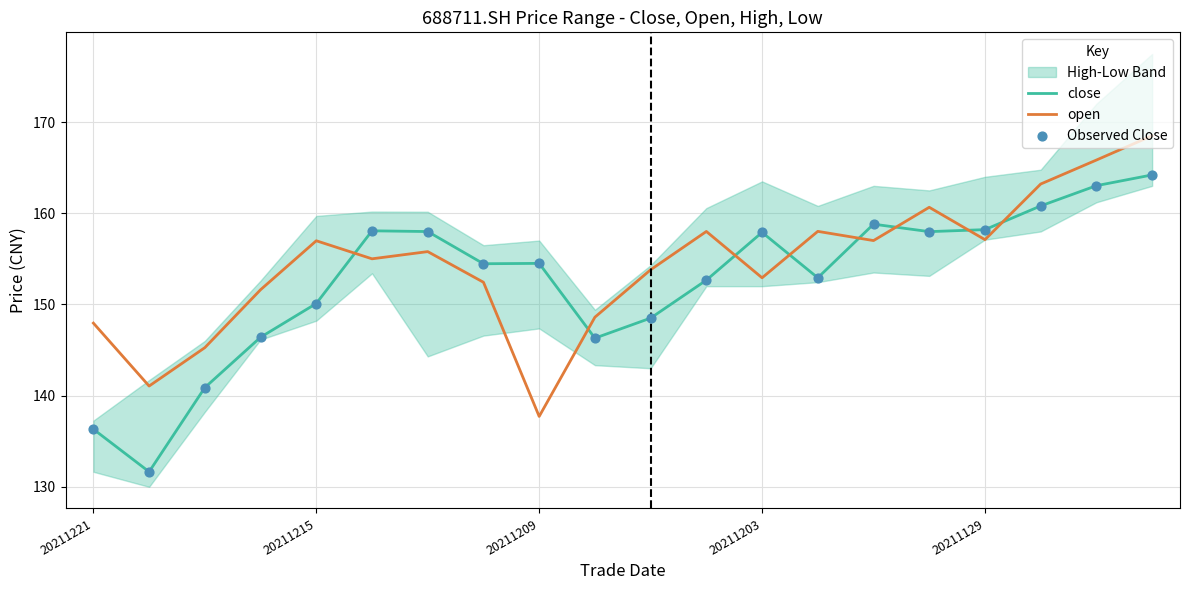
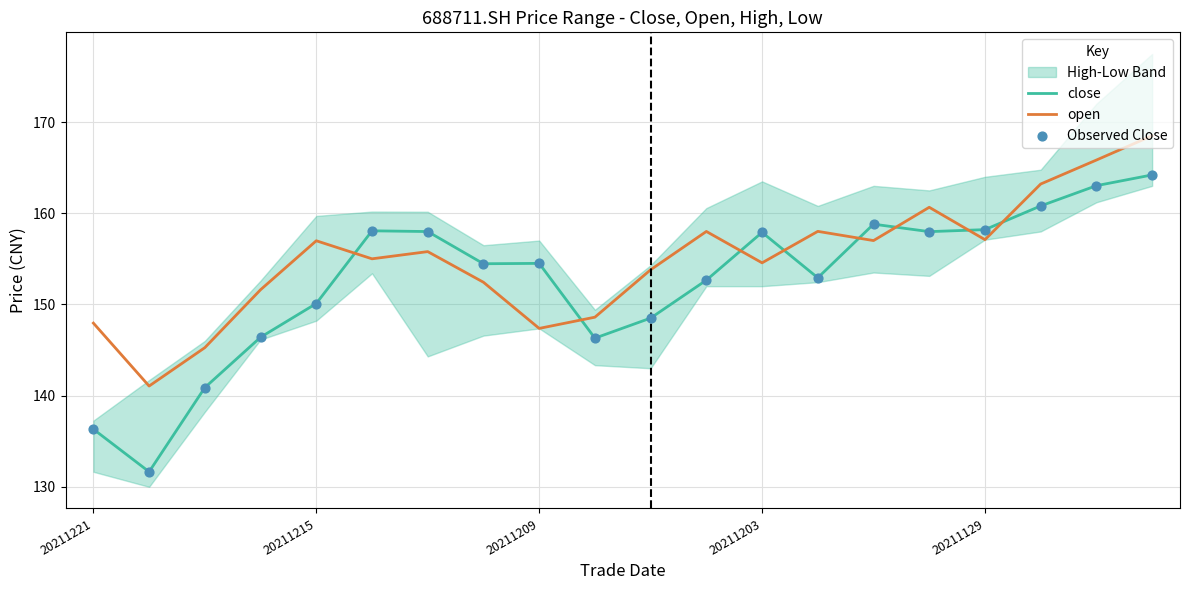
open, 20211209: 138 -> 147
open, 20211203: 153 -> 155
